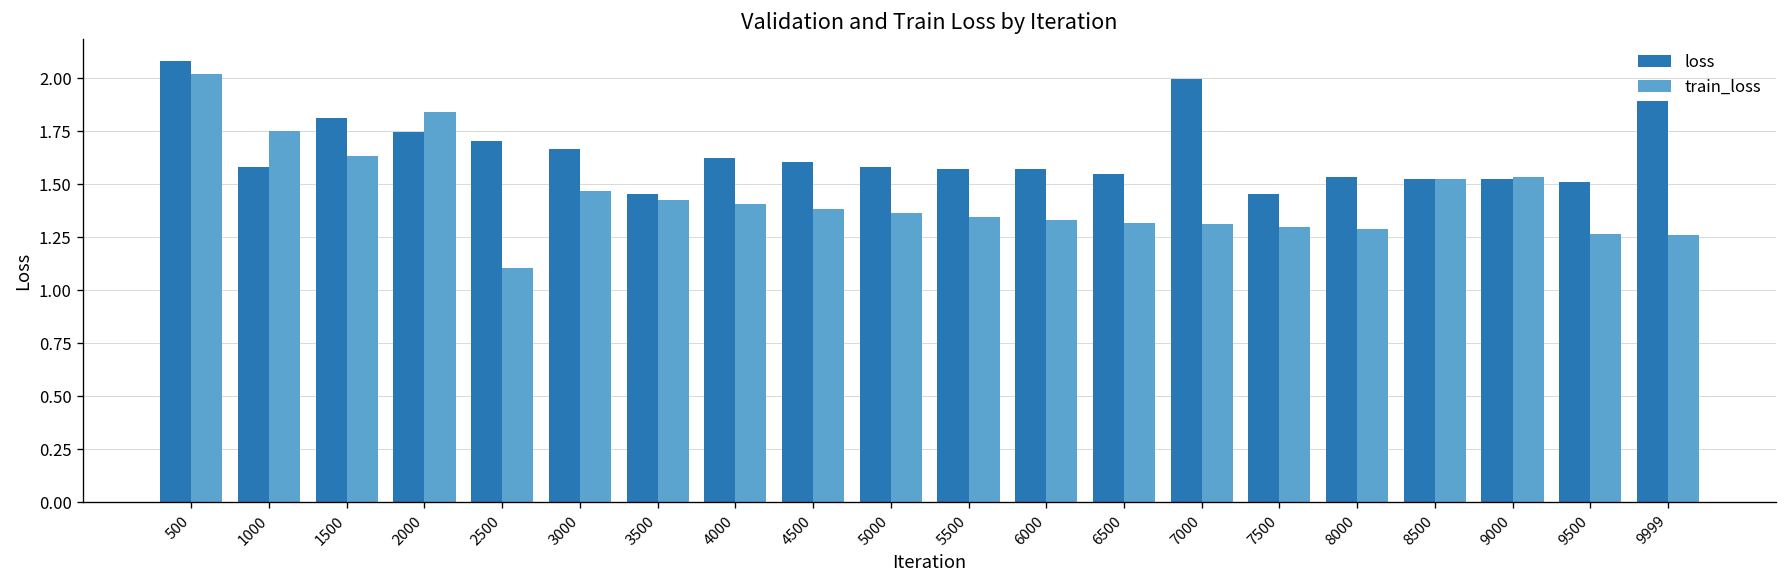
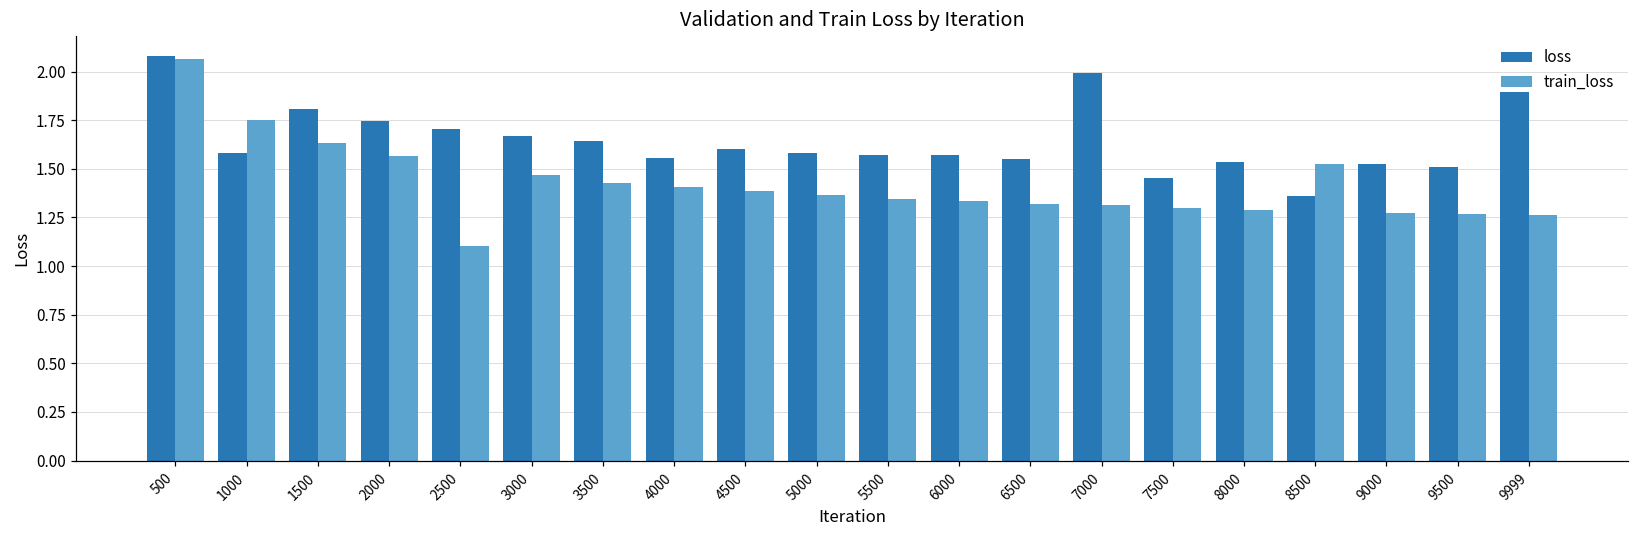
train_loss, 500: 2.02 -> 2.07
train_loss, 2000: 1.84 -> 1.56
loss, 3500: 1.45 -> 1.64
loss, 4000: 1.62 -> 1.55
loss, 8500: 1.52 -> 1.36
train_loss, 9000: 1.53 -> 1.27
